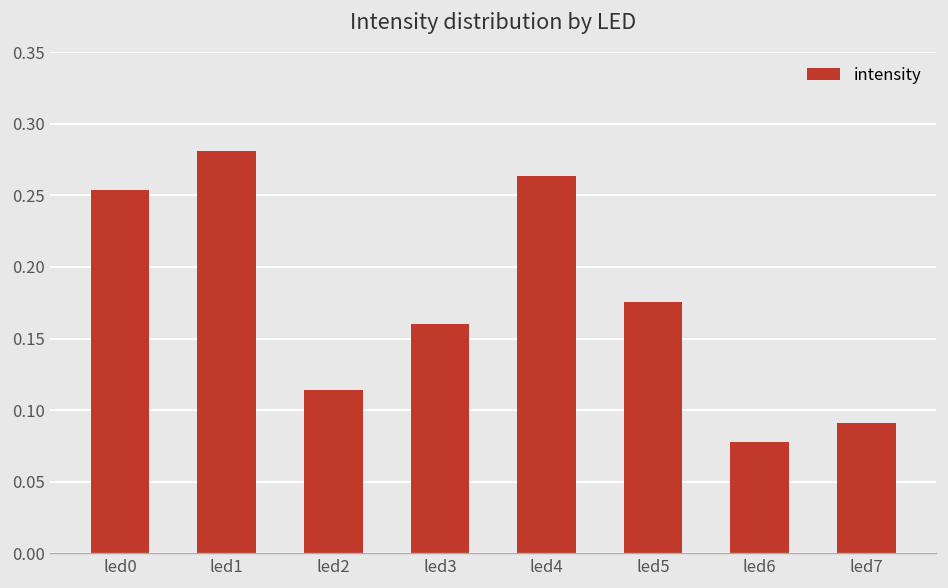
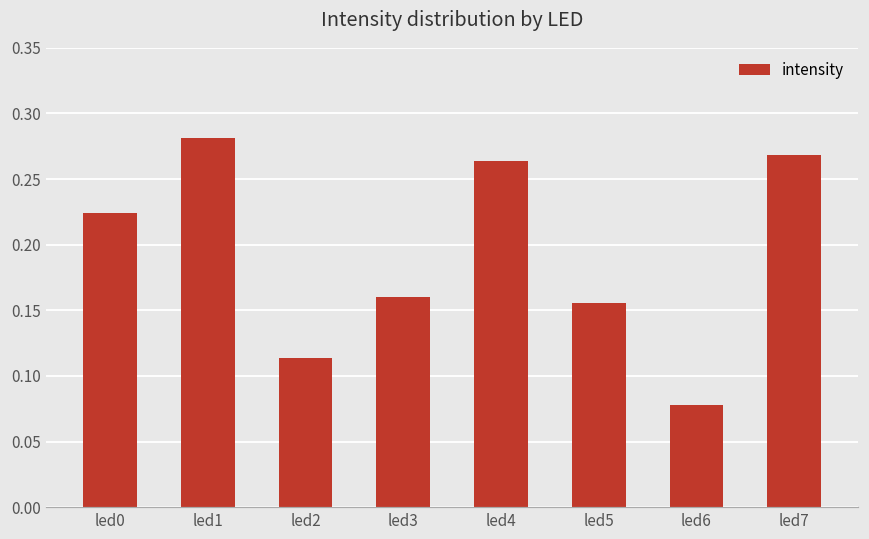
led0: 0.254 -> 0.224
led5: 0.176 -> 0.155
led7: 0.091 -> 0.268
